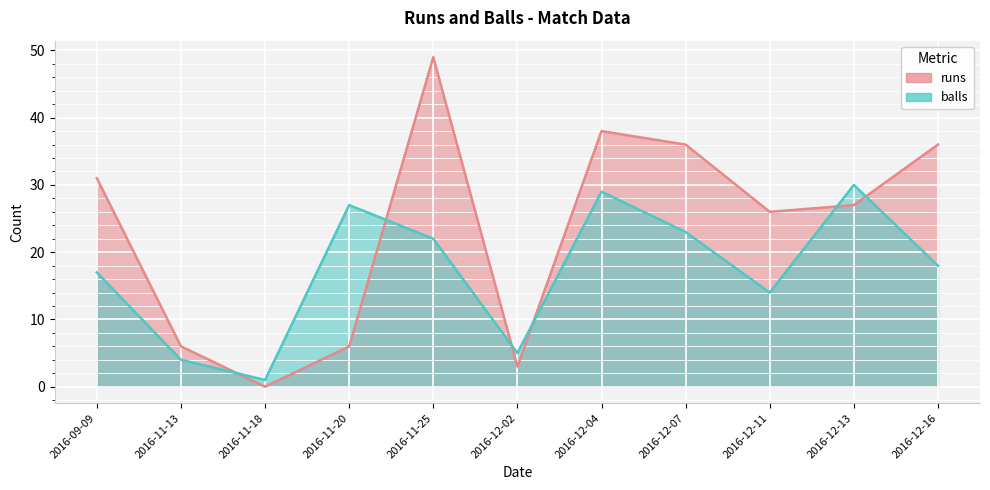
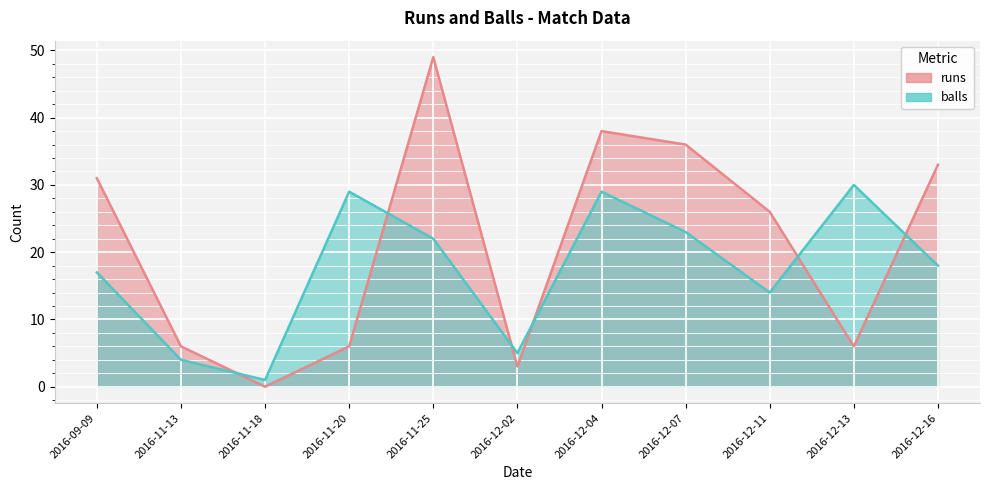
balls, 2016-11-20: 27 -> 29
runs, 2016-12-13: 27 -> 6
runs, 2016-12-16: 36 -> 33
